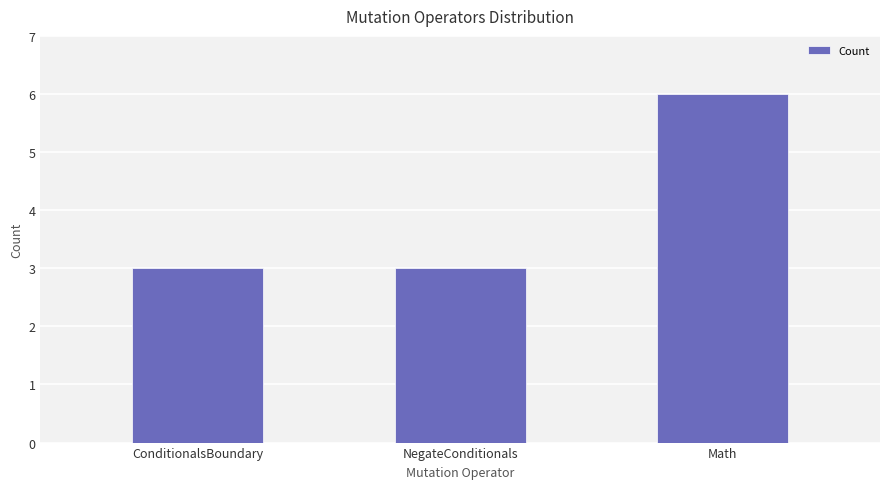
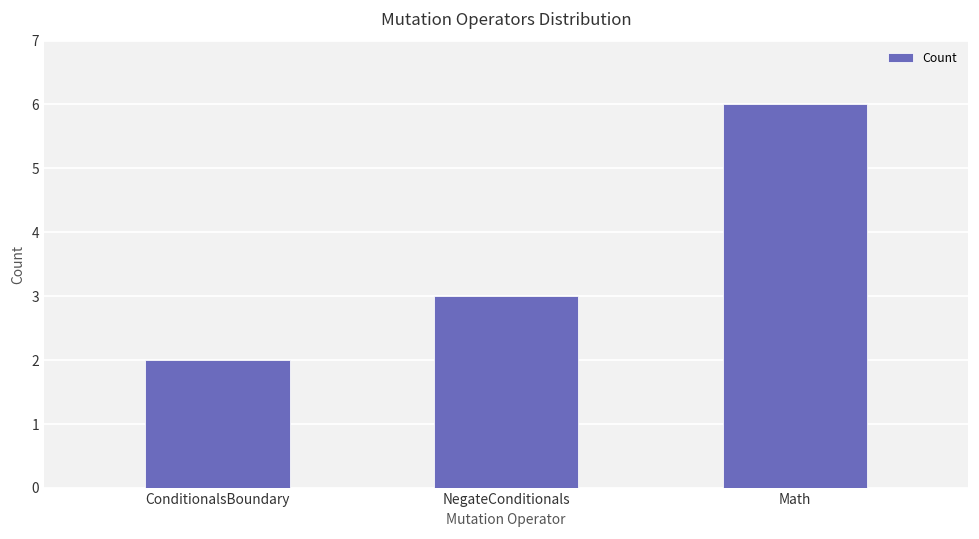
ConditionalsBoundary: 3 -> 2
